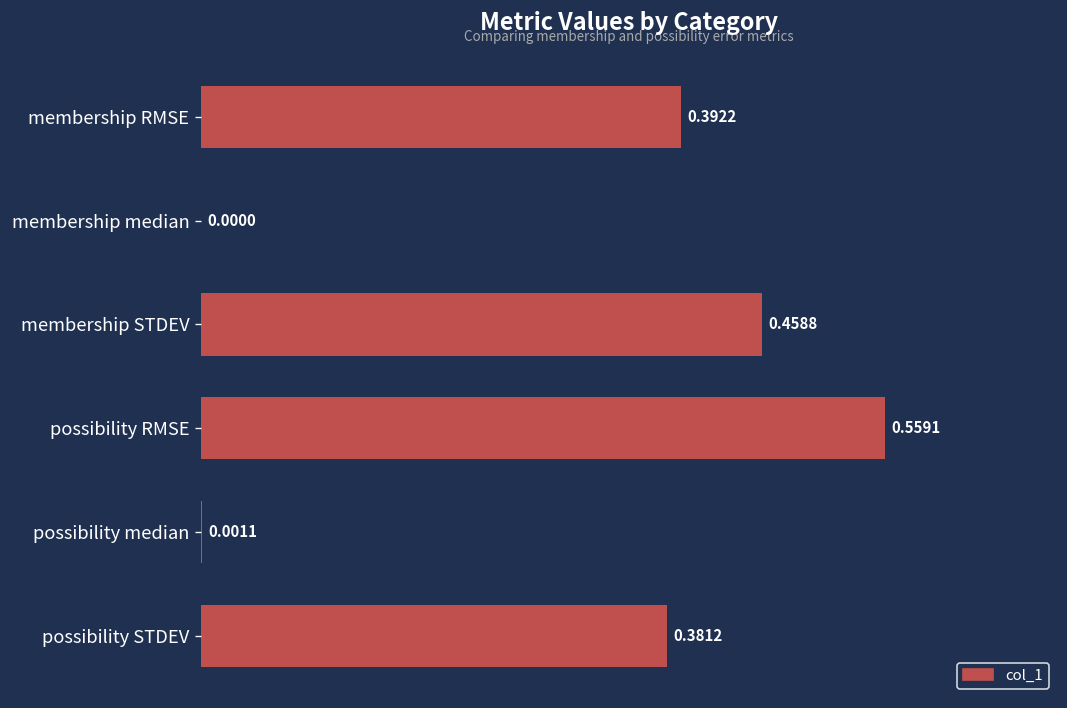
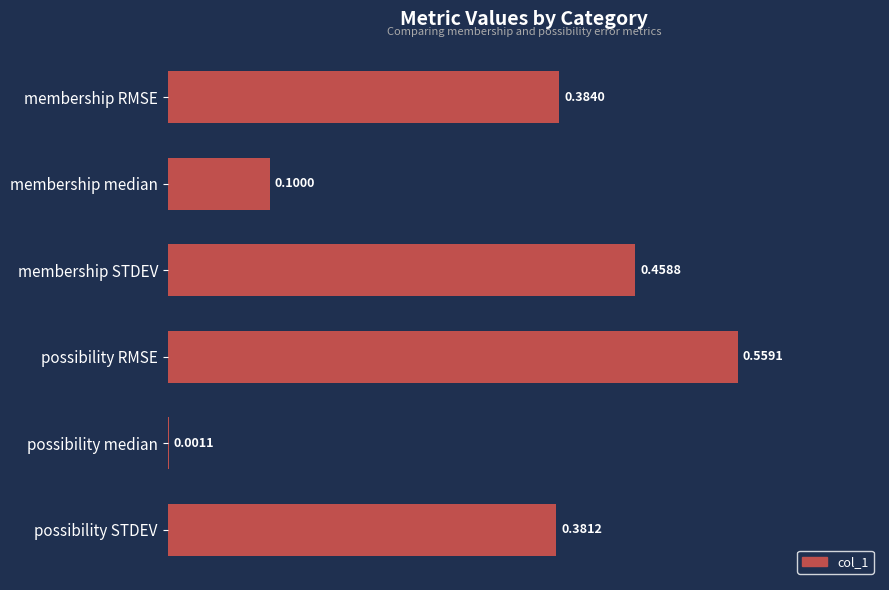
membership RMSE: 0.3922 -> 0.3840
membership median: 0.0000 -> 0.1000
